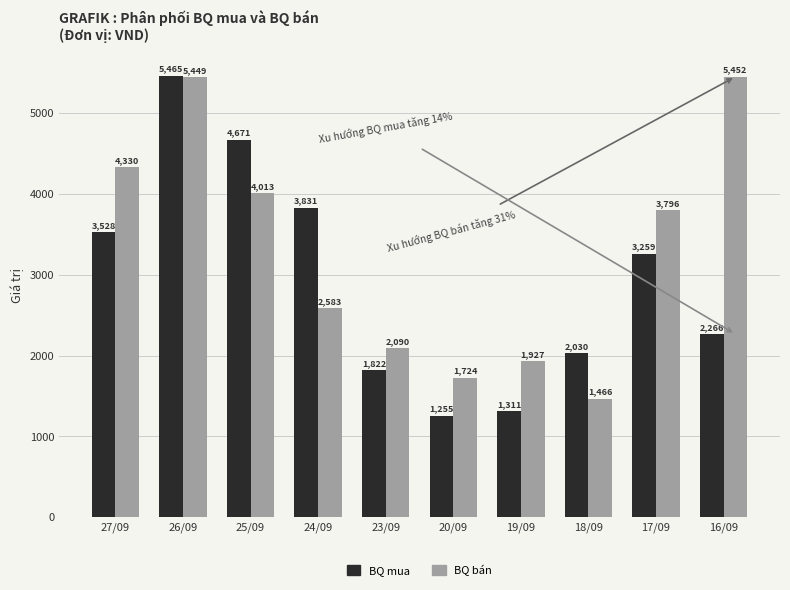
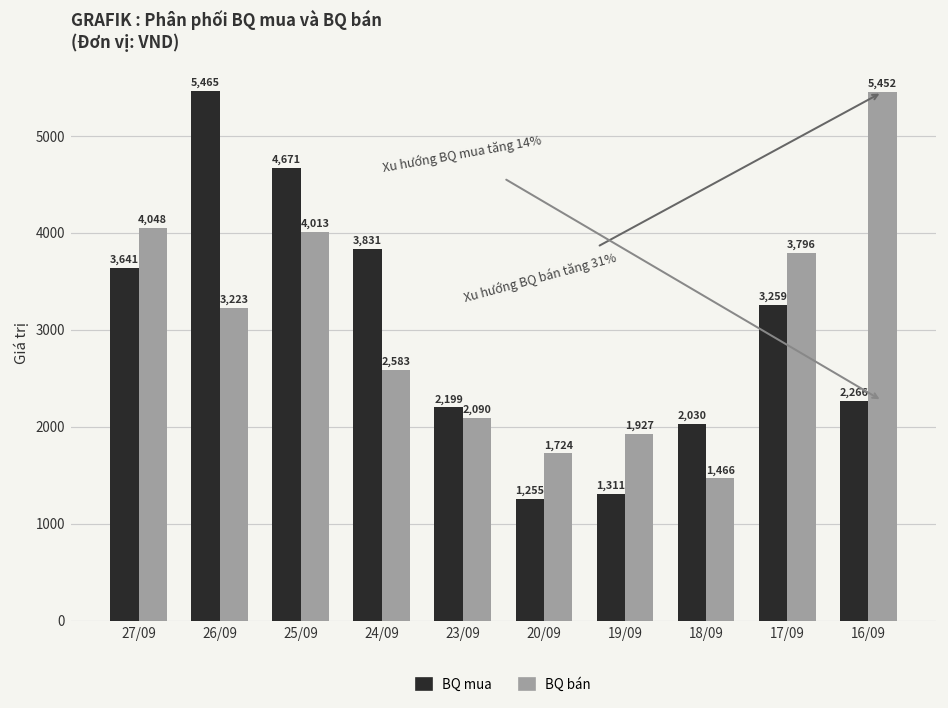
BQ mua, 27/09: 3,528 -> 3,641
BQ bán, 27/09: 4,330 -> 4,048
BQ bán, 26/09: 5,449 -> 3,223
BQ mua, 23/09: 1,822 -> 2,199
